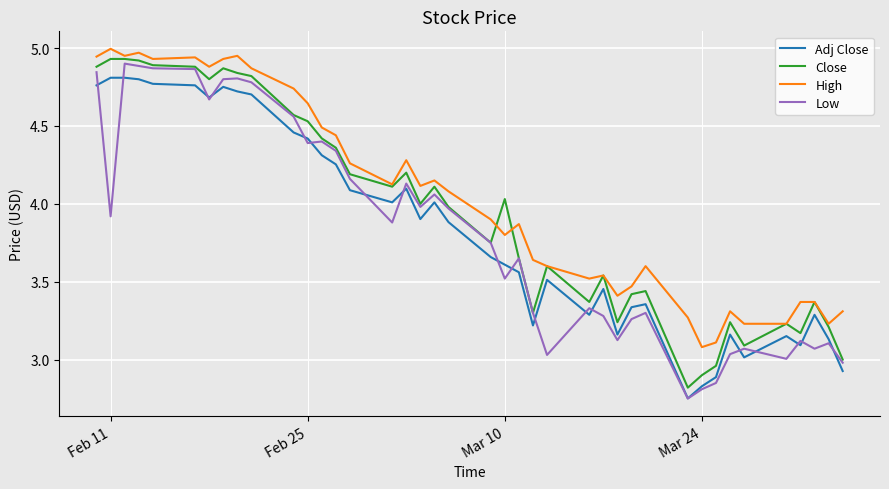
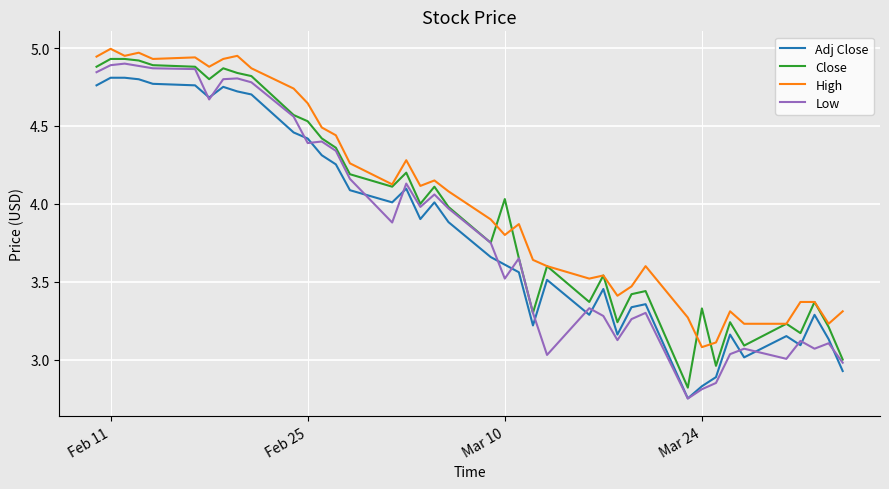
Low, Feb 11: 3.92 -> 4.89
Close, Mar 24: 2.90 -> 3.33
